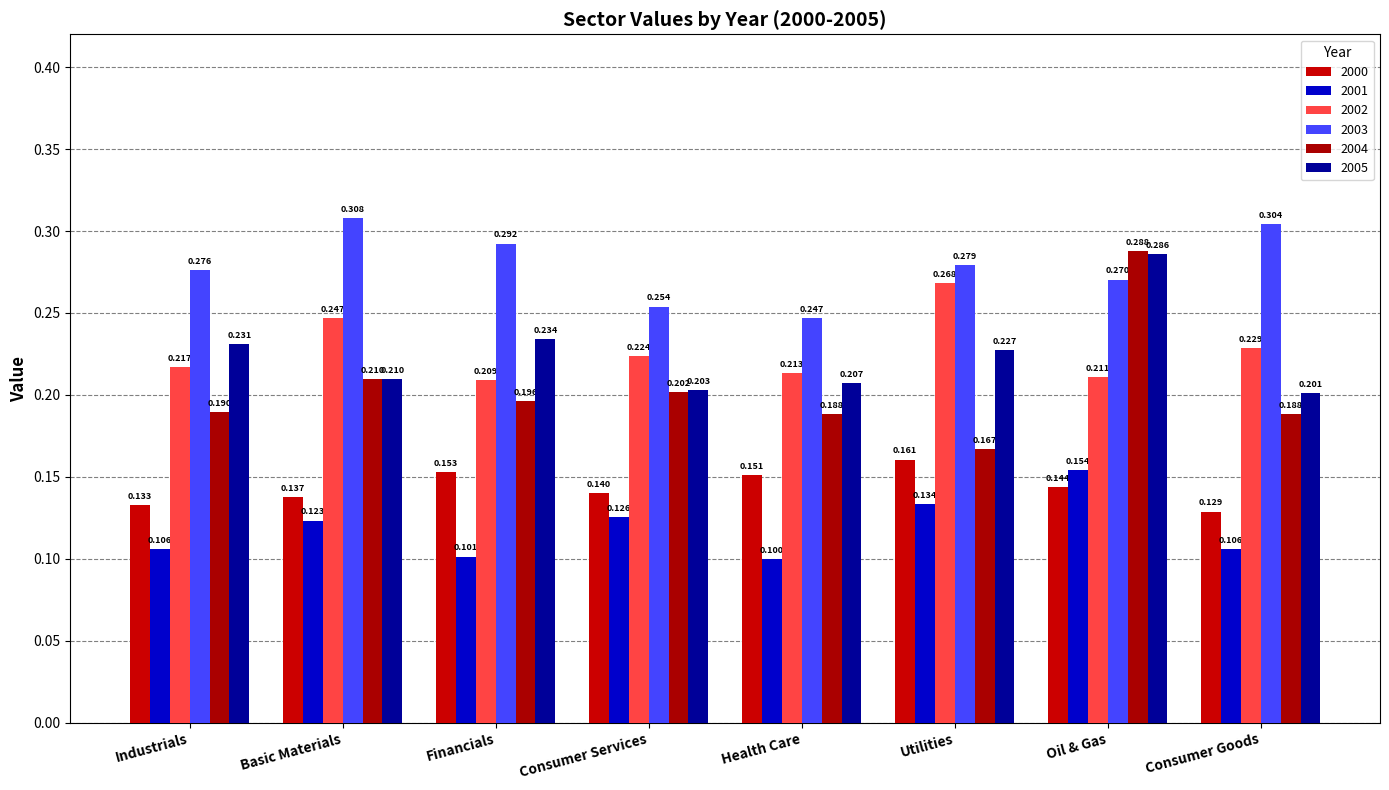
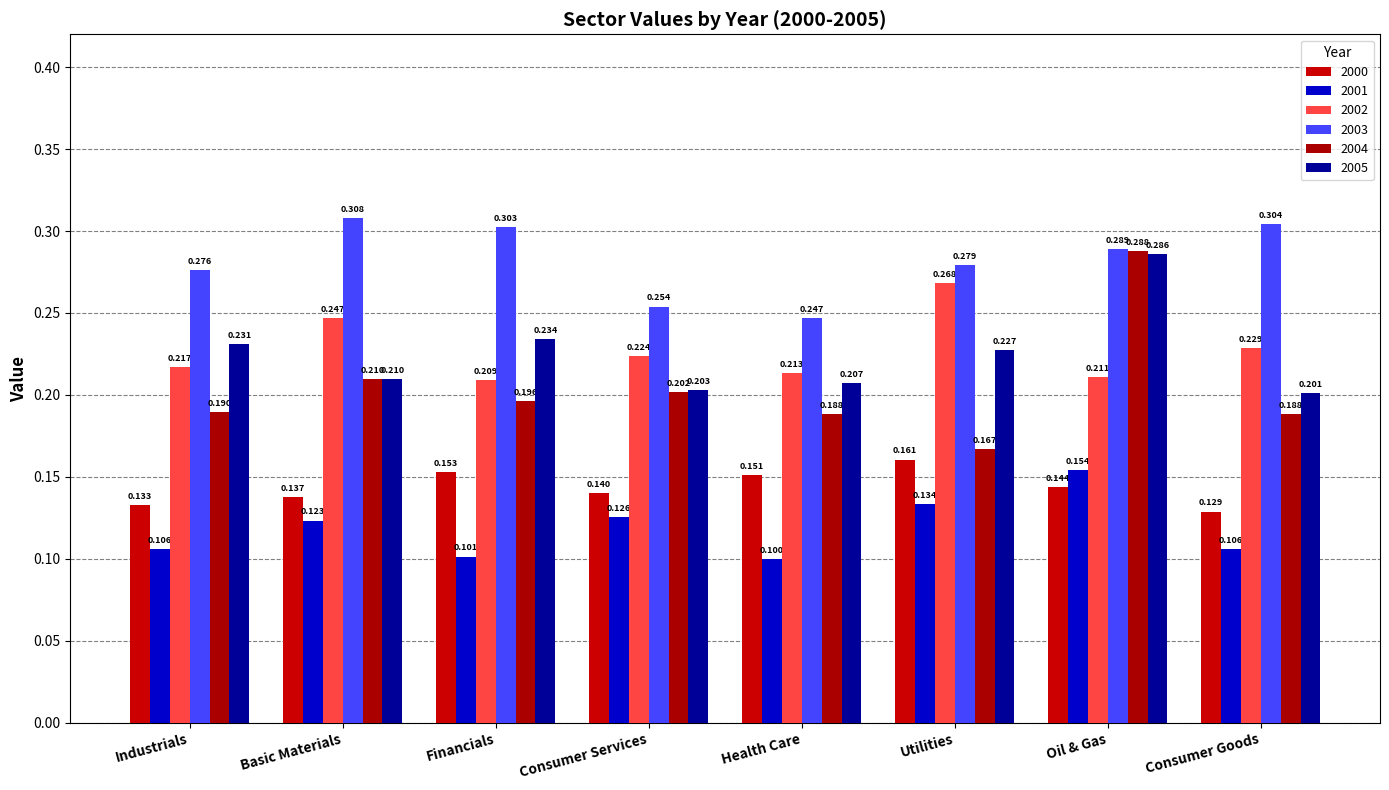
2003, Financials: 0.292 -> 0.303
2003, Oil & Gas: 0.270 -> 0.289
